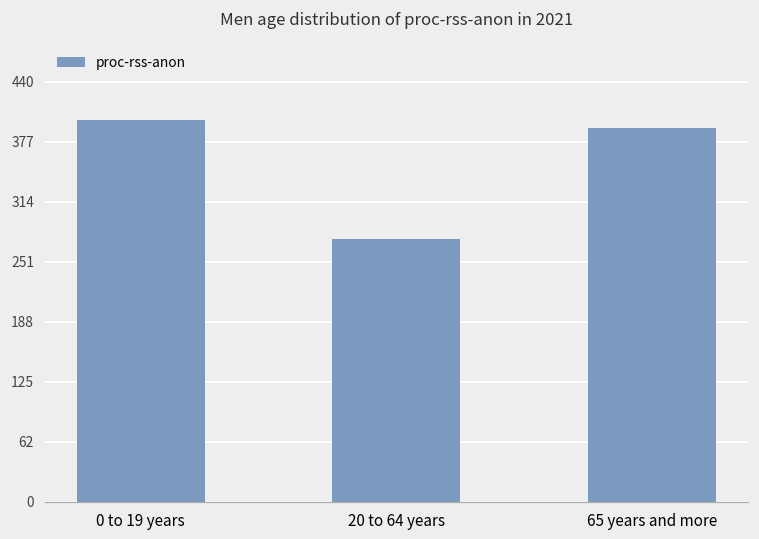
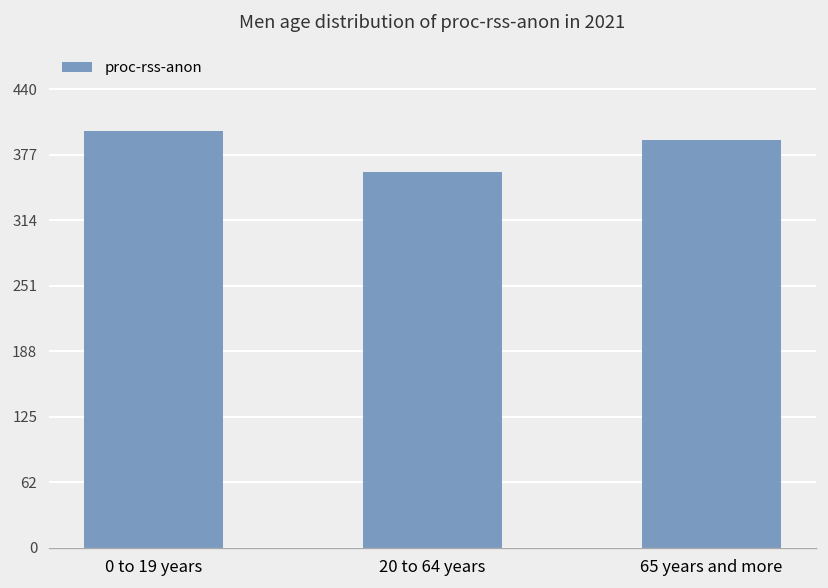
20 to 64 years: 280 -> 360
